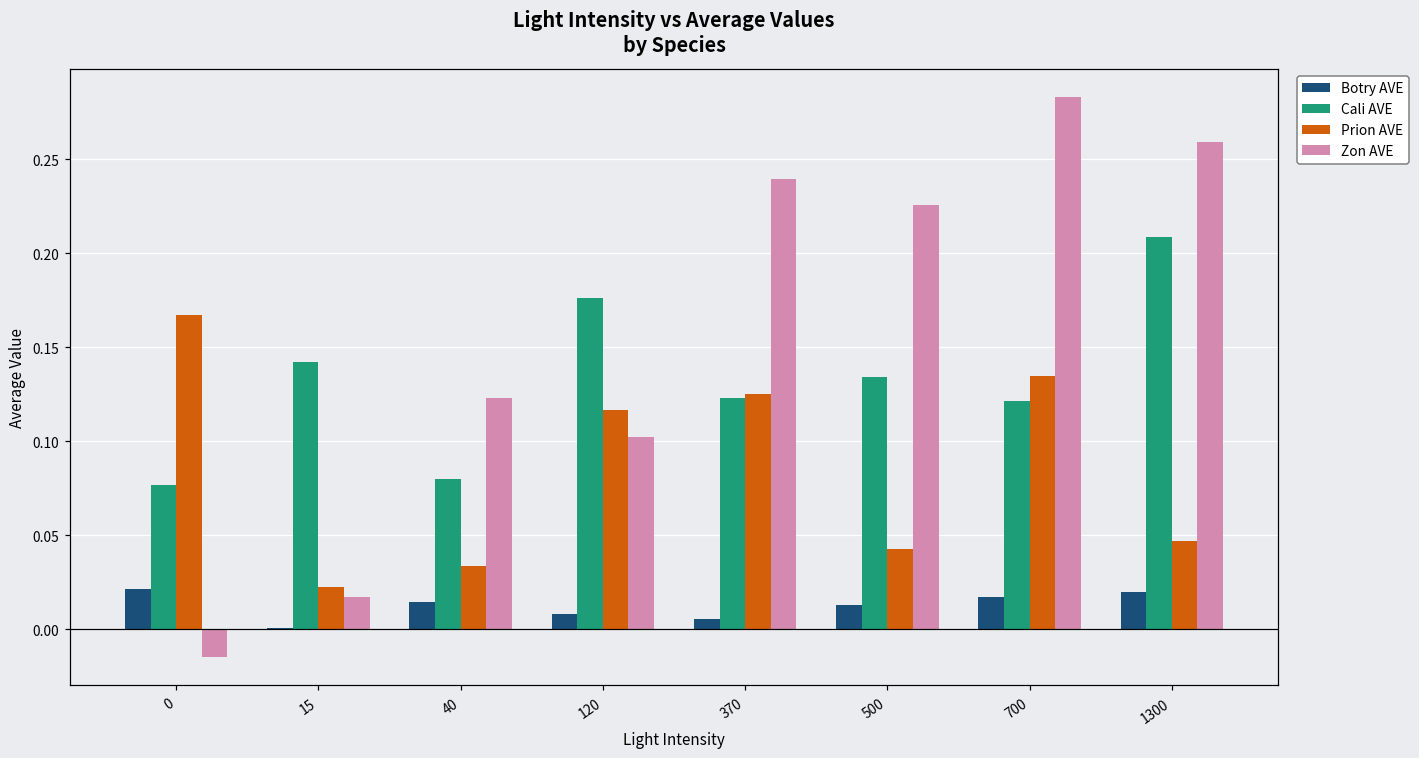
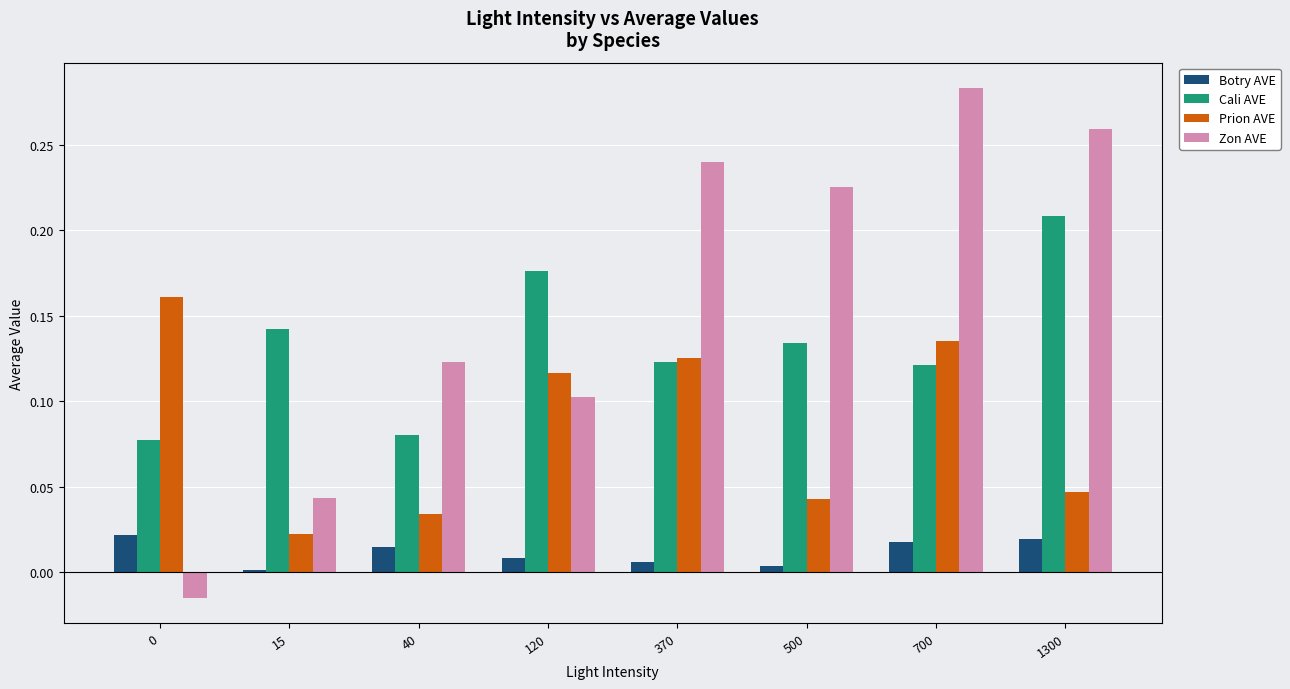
Prion AVE, 0: 0.167 -> 0.161
Zon AVE, 15: 0.017 -> 0.043
Botry AVE, 500: 0.013 -> 0.003
